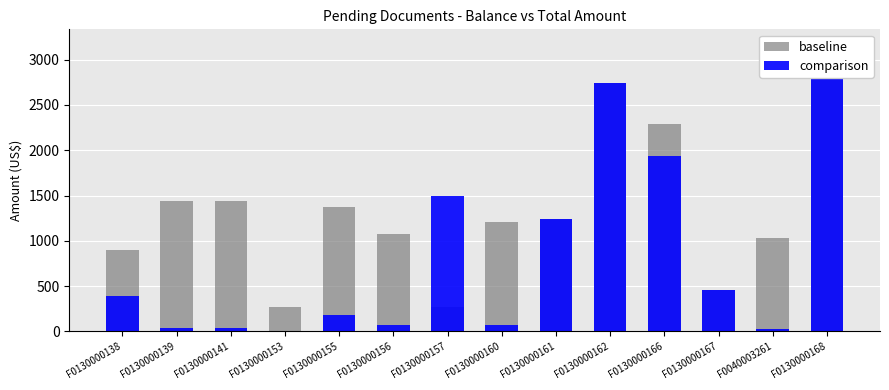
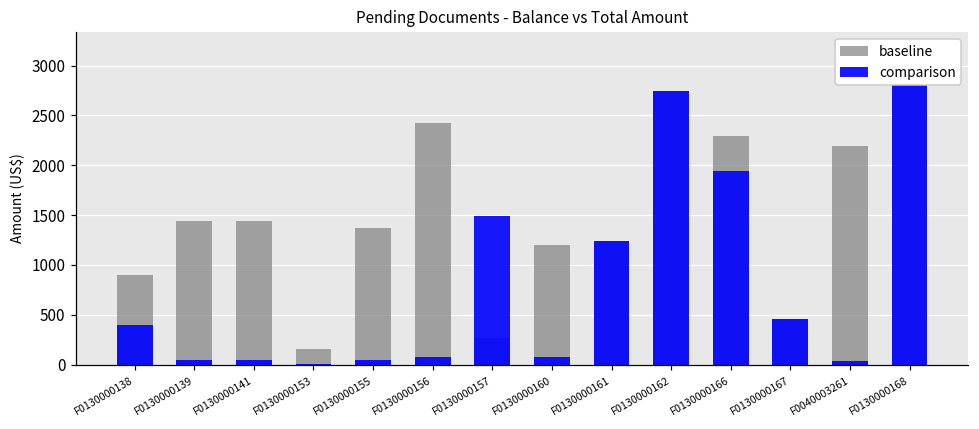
baseline, F0130000153: 300 -> 200
comparison, F0130000155: 200 -> 0
baseline, F0130000156: 1100 -> 2400
baseline, F0040003261: 1000 -> 2200
